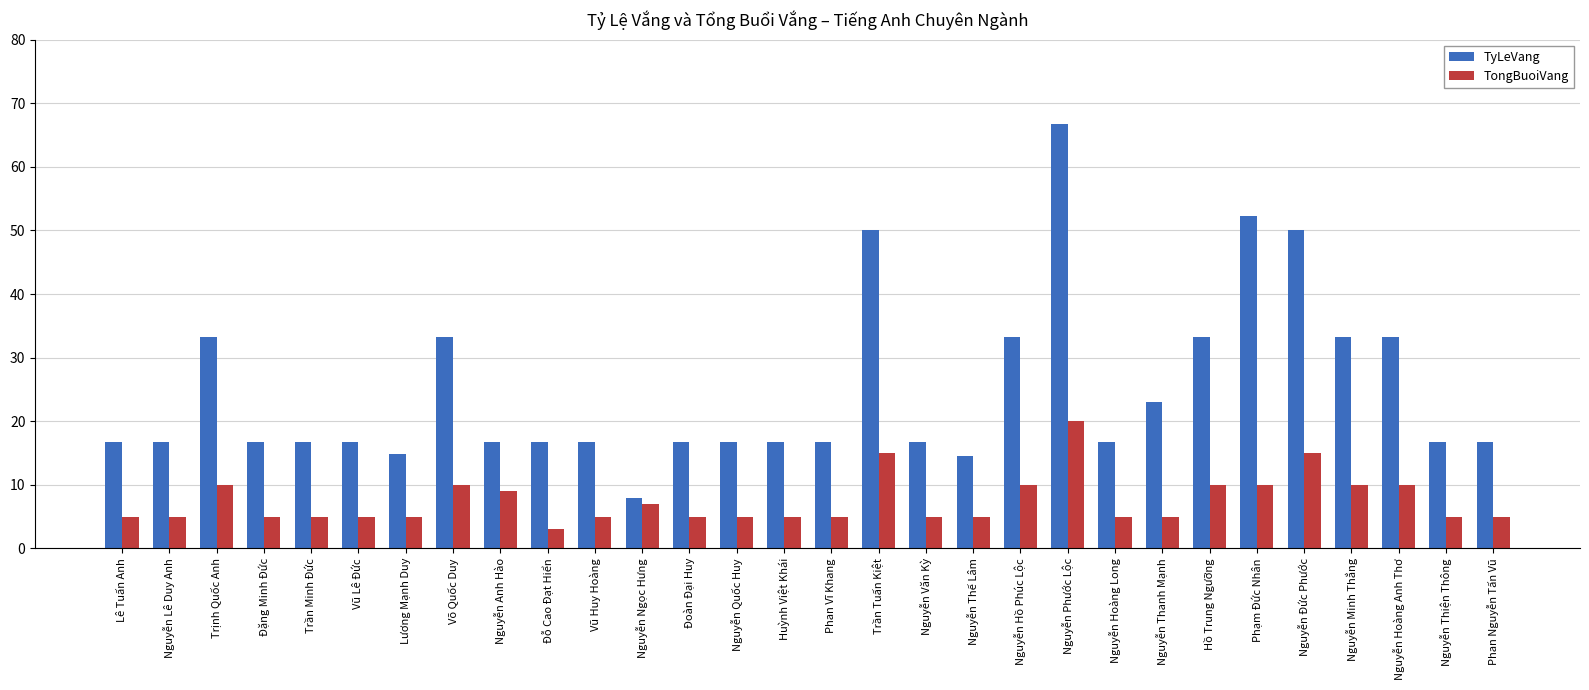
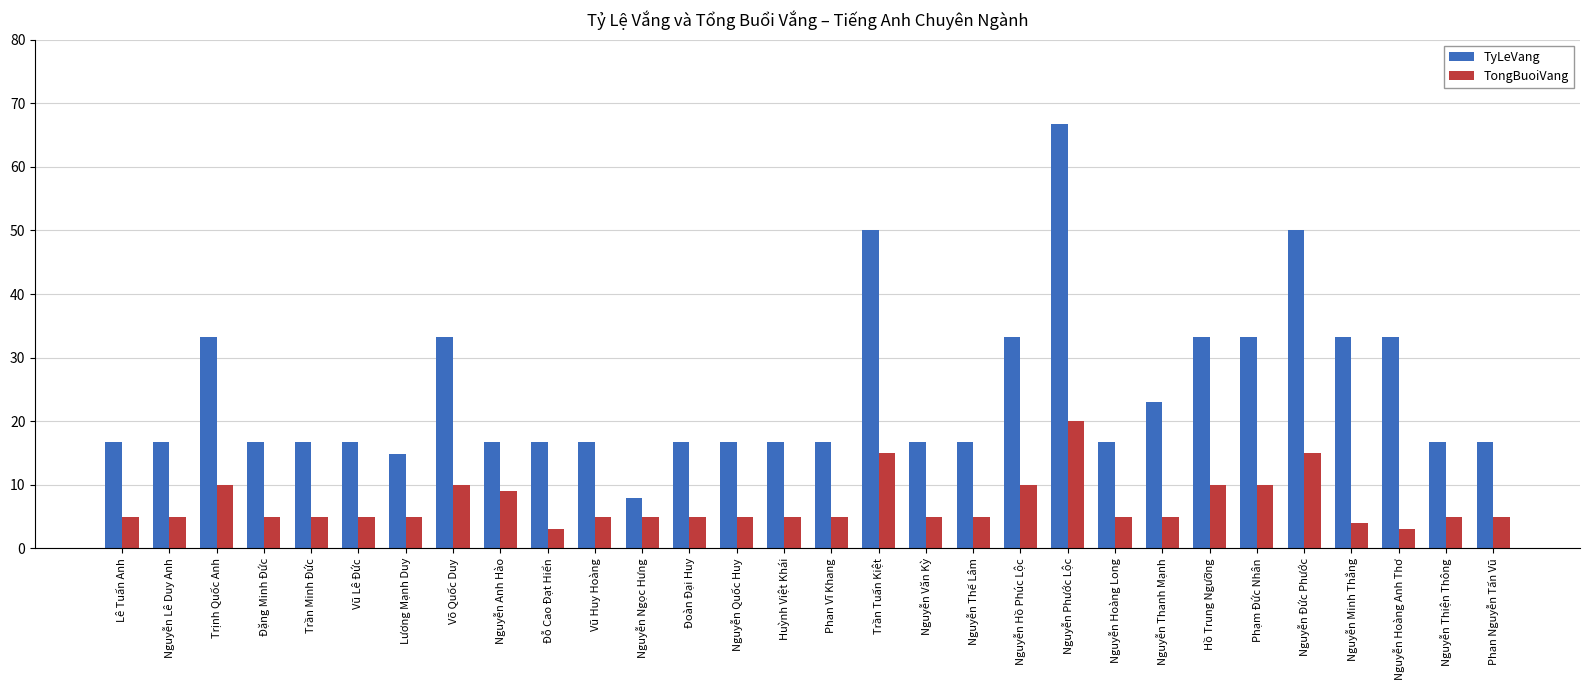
TongBuoiVang, Nguyễn Ngọc Hưng: 7 -> 5
TyLeVang, Nguyễn Thế Lâm: 15 -> 17
TyLeVang, Phạm Đức Nhân: 52 -> 33
TongBuoiVang, Nguyễn Minh Thắng: 10 -> 4
TongBuoiVang, Nguyễn Hoàng Anh Thơ: 10 -> 3
